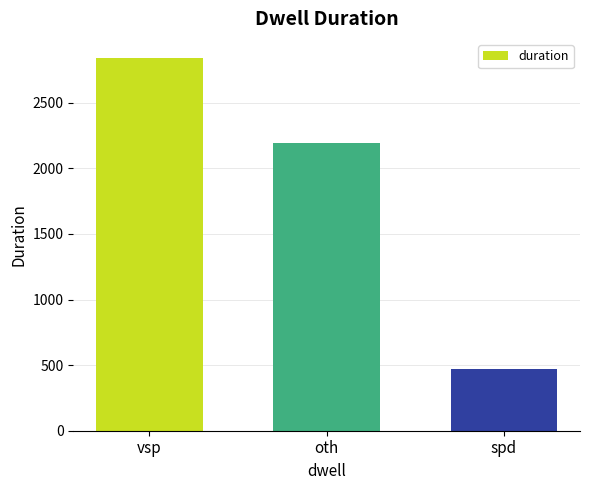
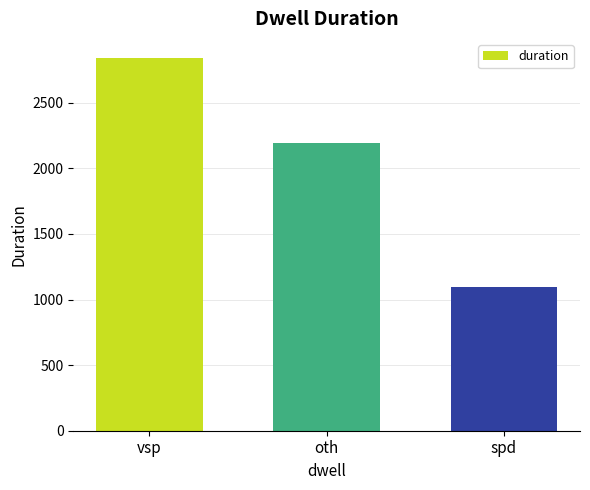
spd: 470 -> 1100
